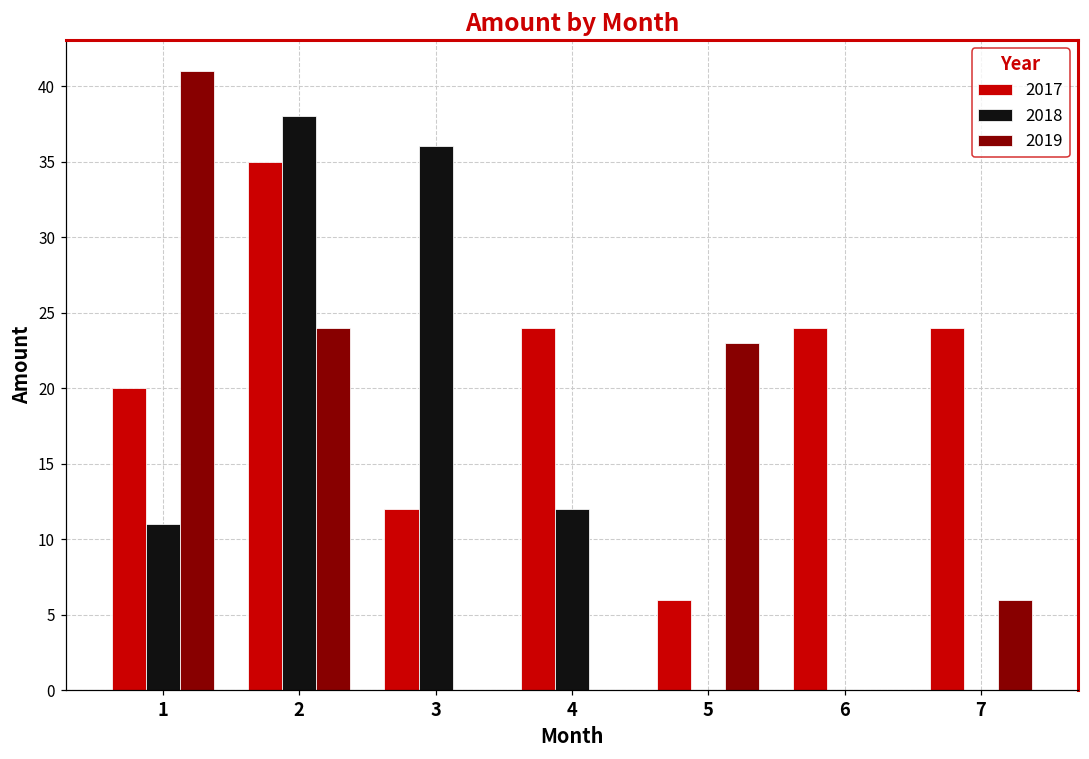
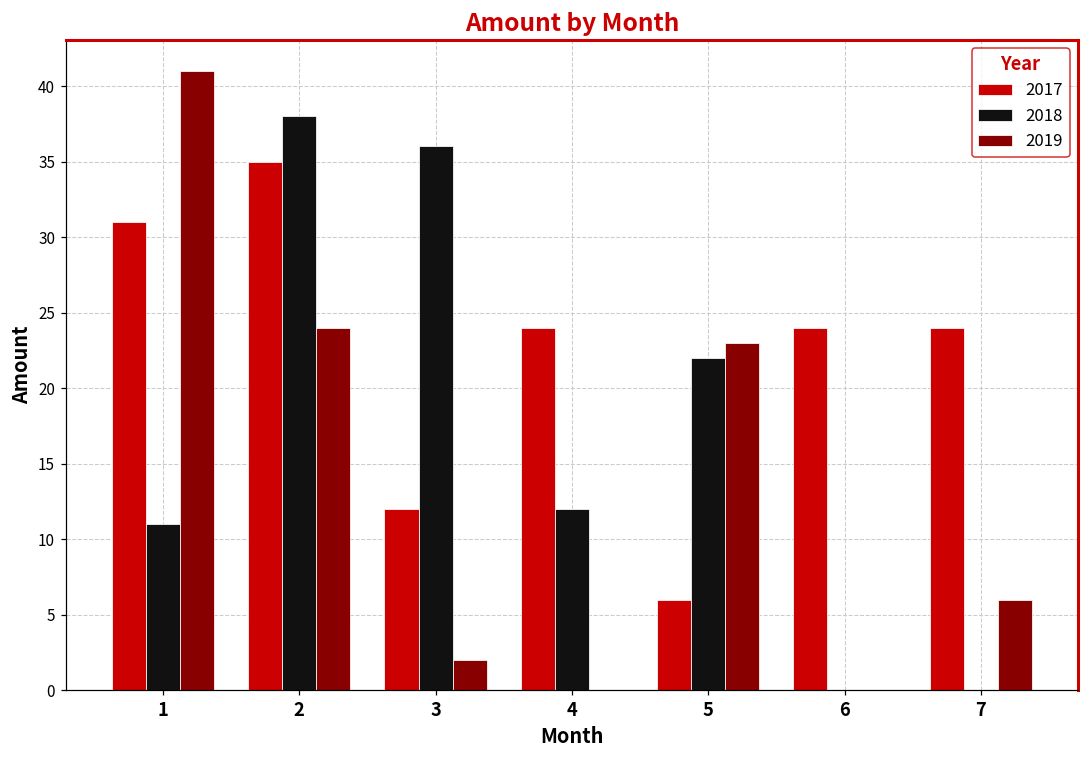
2017, 1: 20 -> 31
2019, 3: 0 -> 2
2018, 5: 0 -> 22
